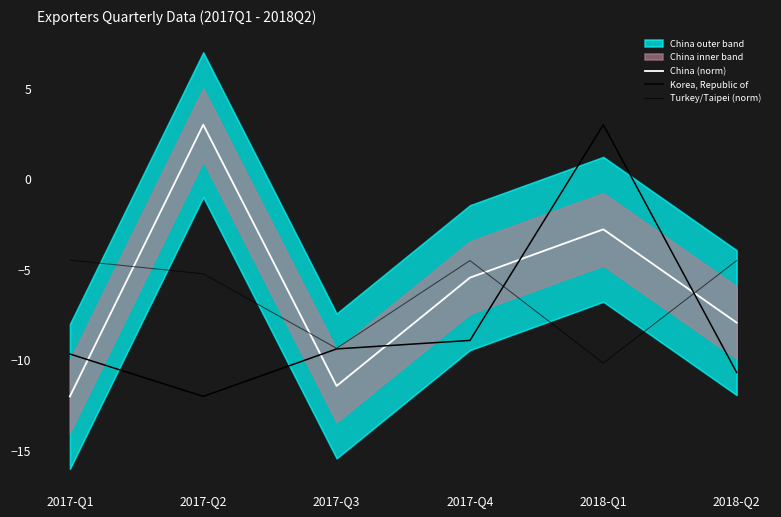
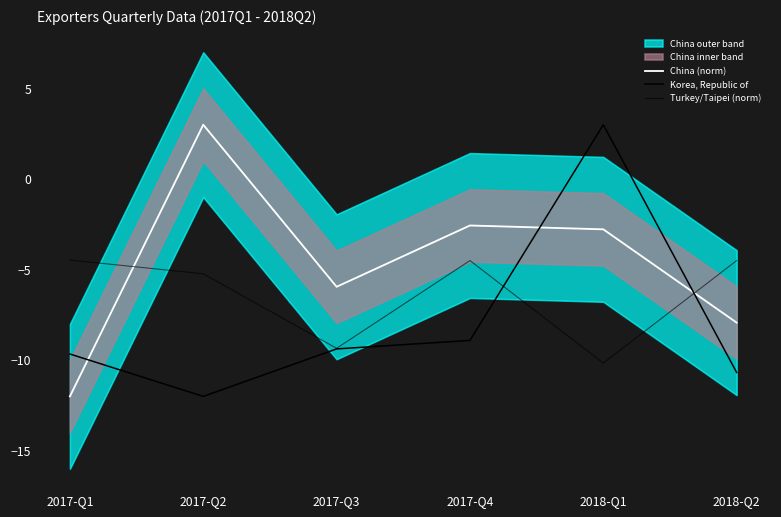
China (norm), 2017-Q3: -11.4 -> -5.9
China (norm), 2017-Q4: -5.4 -> -2.6
